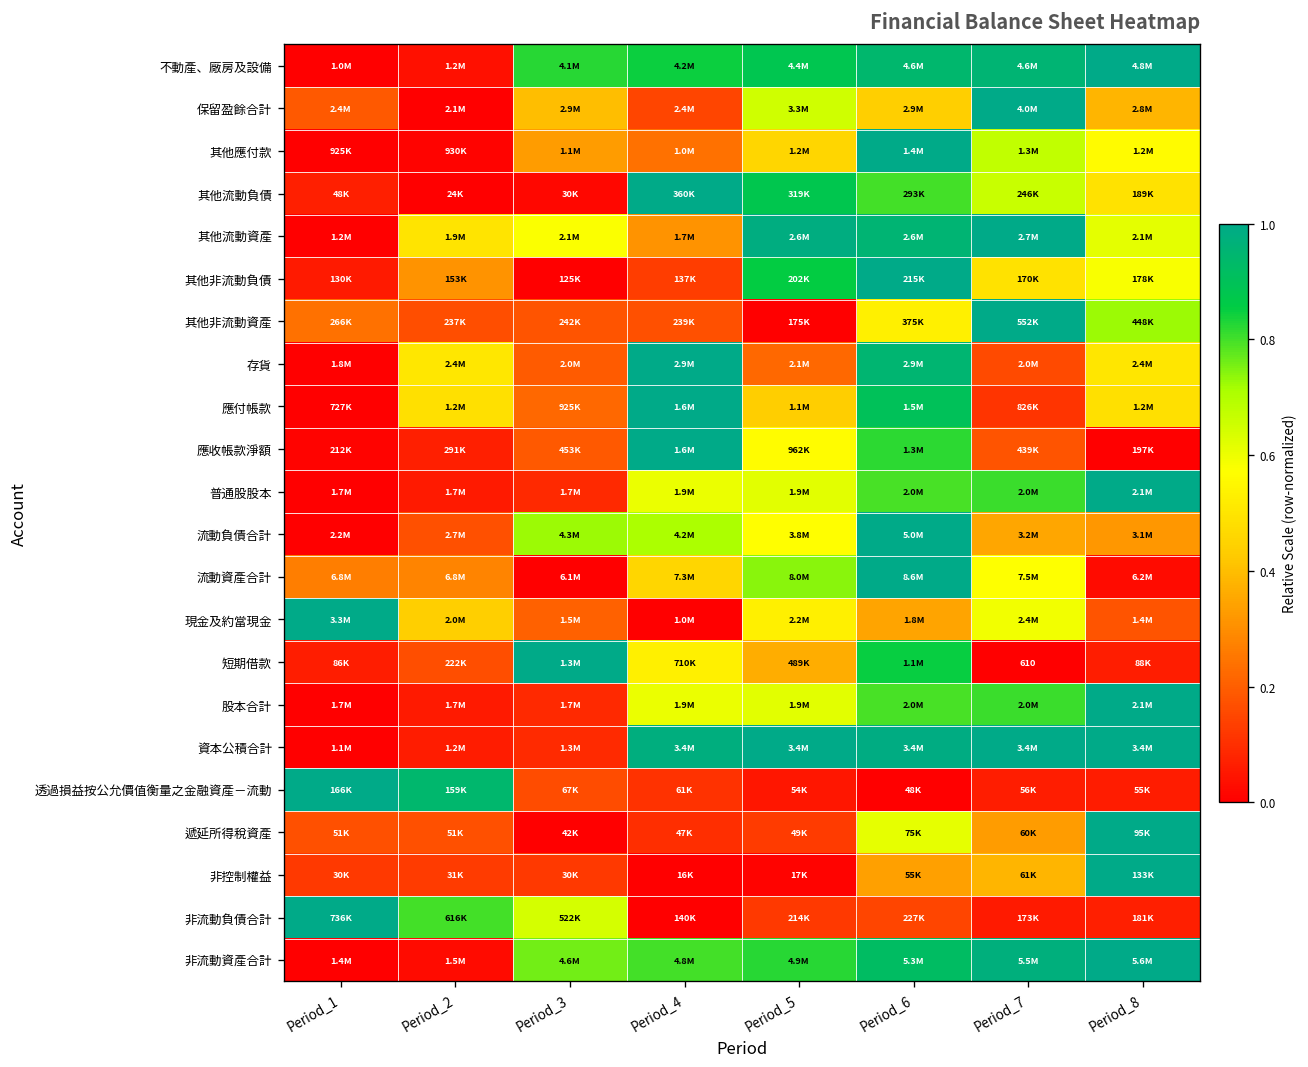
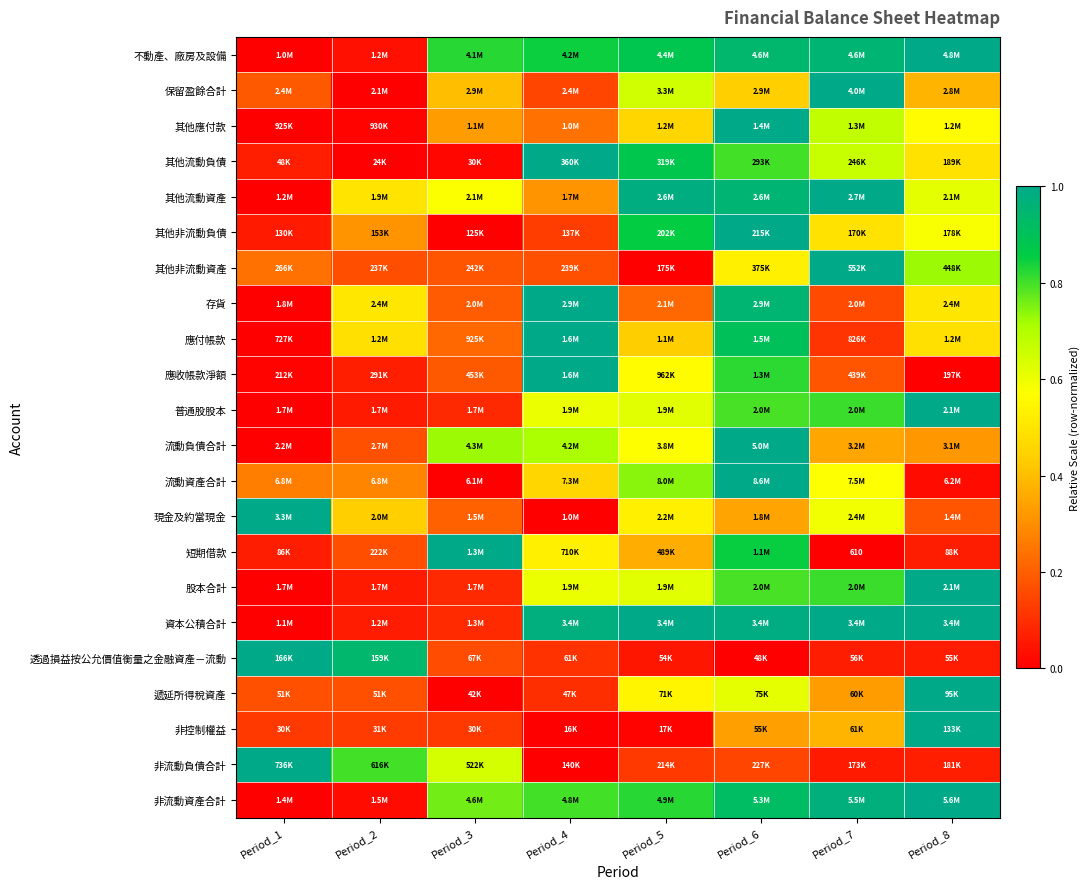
遞延所得稅資產, Period_5: 49K -> 71K
